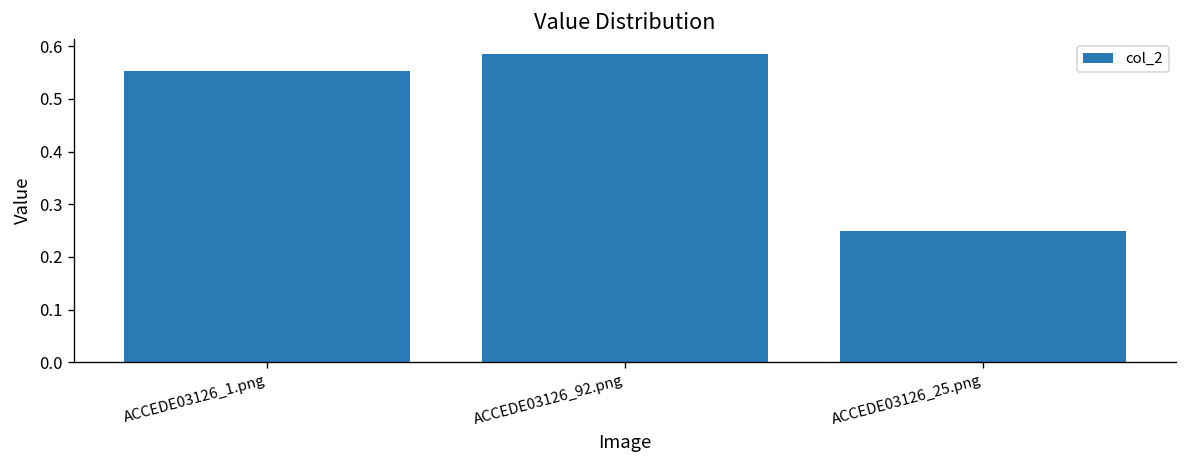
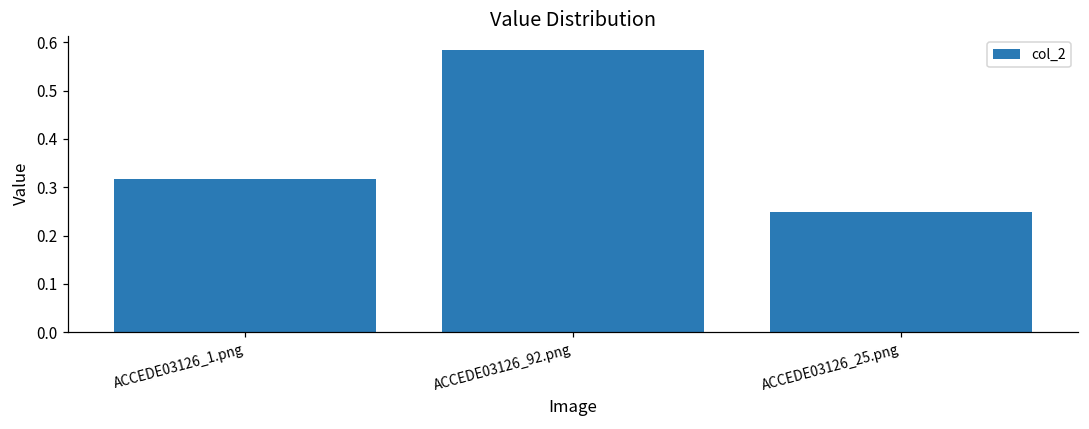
ACCEDE03126_1.png: 0.55 -> 0.32
